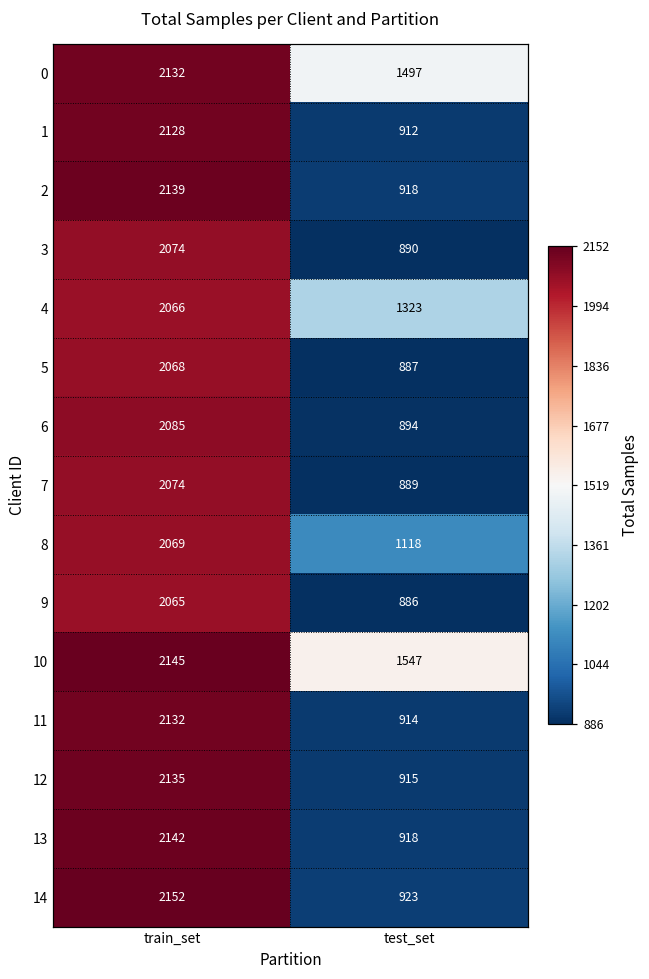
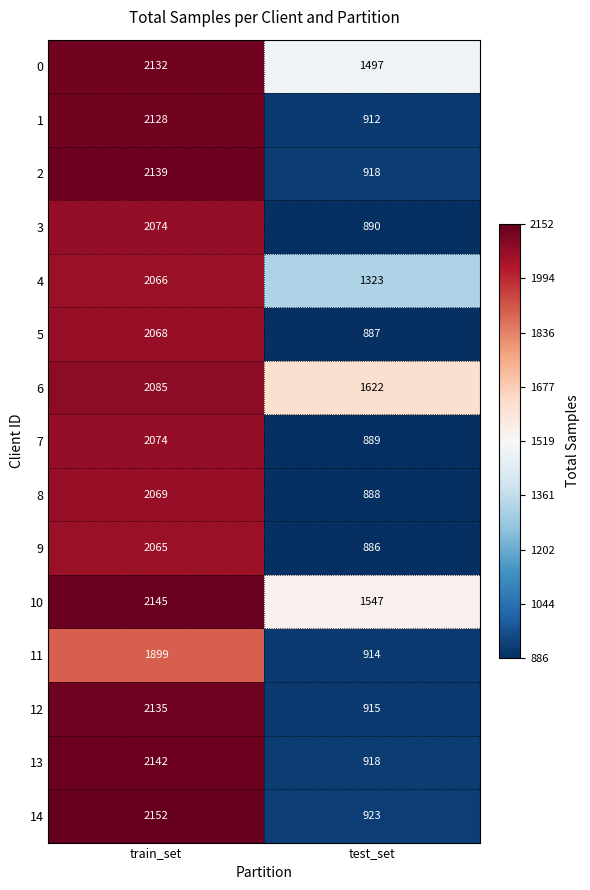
6, test_set: 894 -> 1622
8, test_set: 1118 -> 888
11, train_set: 2132 -> 1899
